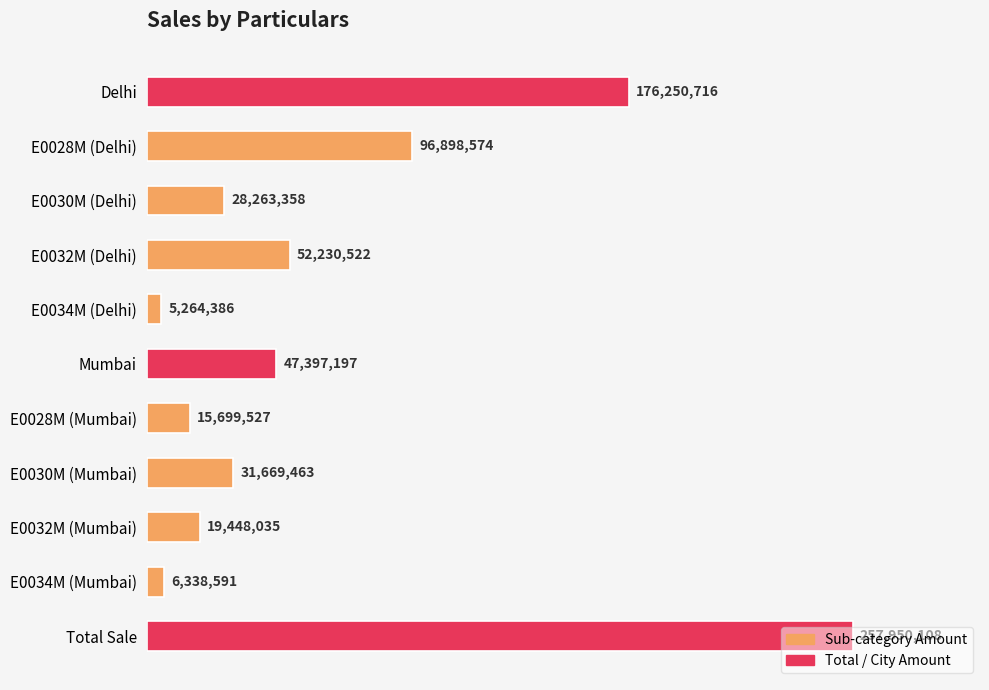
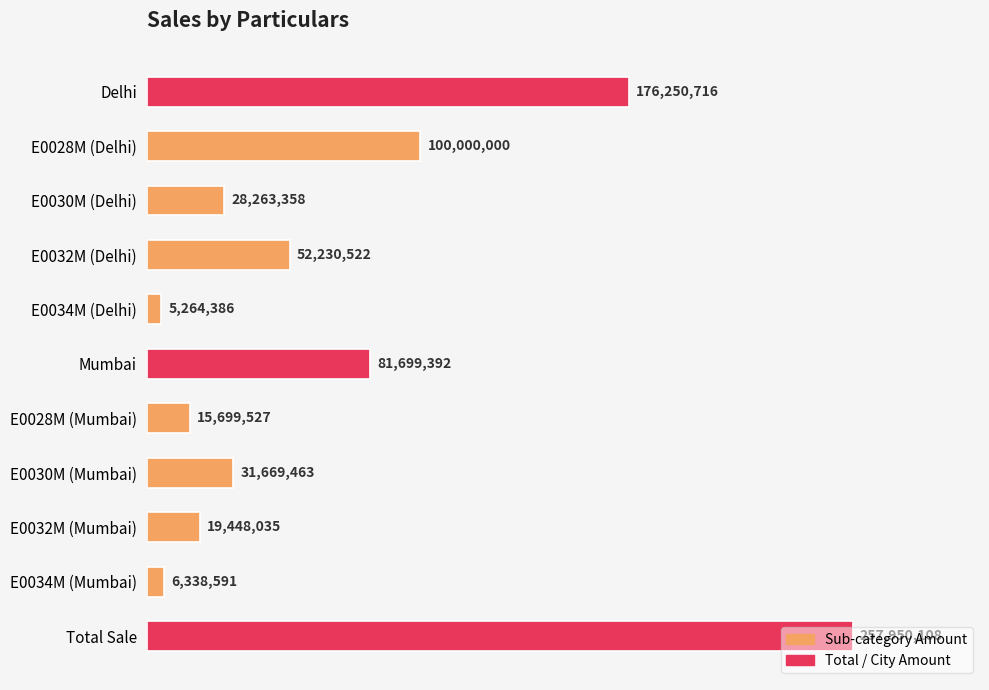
E0028M (Delhi): 96,898,574 -> 100,000,000
Mumbai: 47,397,197 -> 81,699,392
